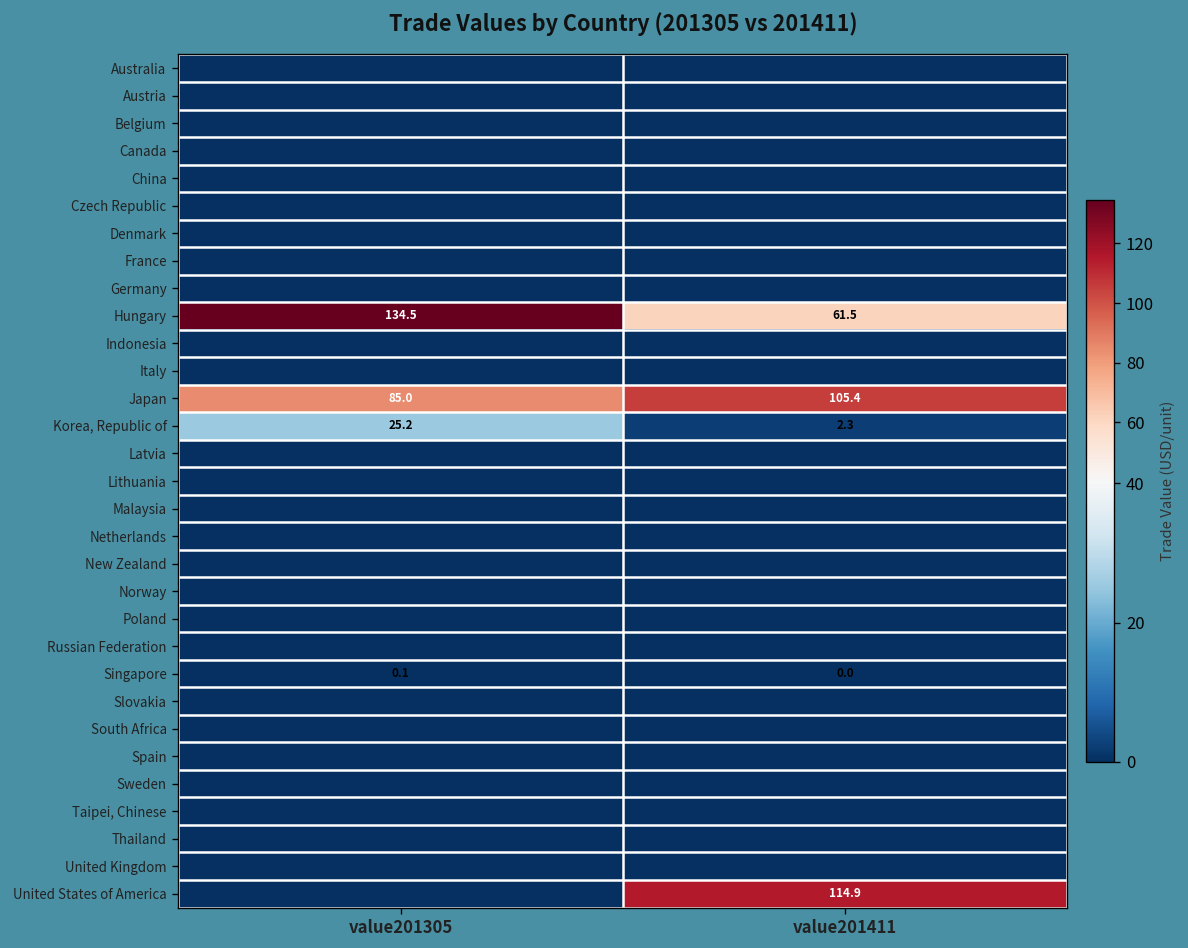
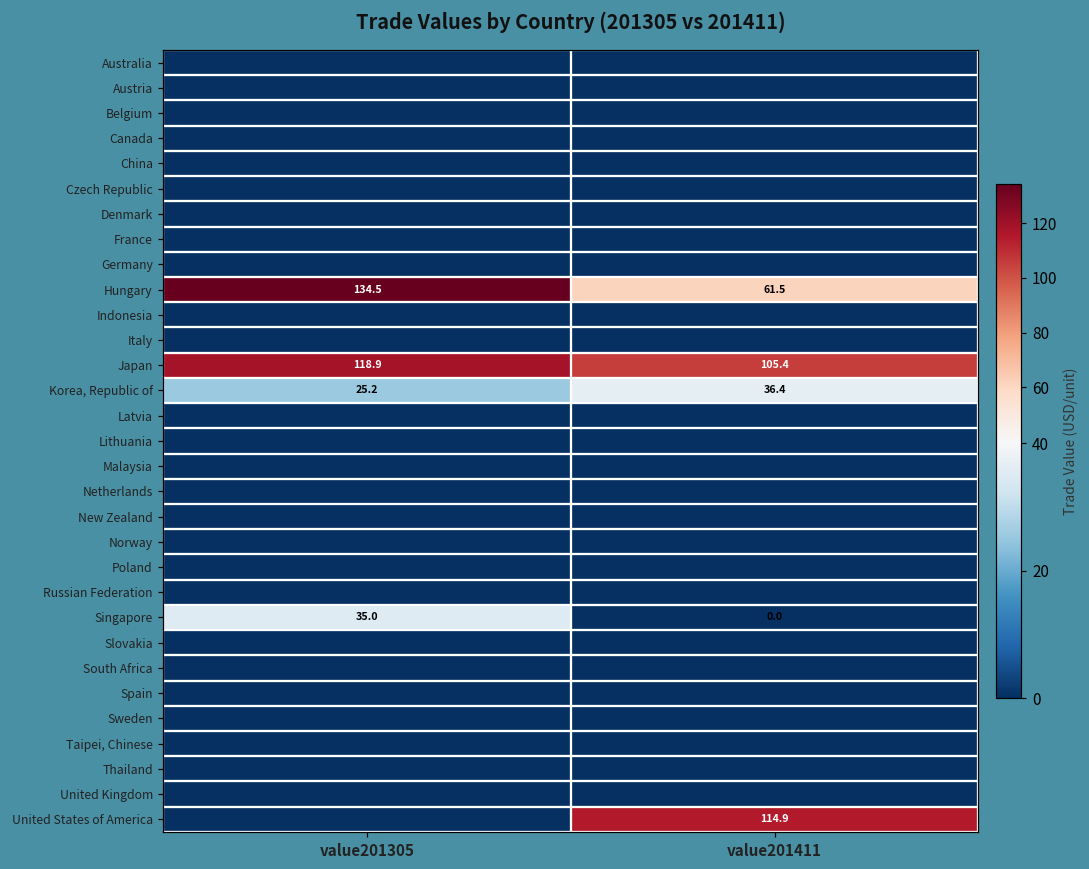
Japan, value201305: 85.0 -> 118.9
Korea, Republic of, value201411: 2.3 -> 36.4
Singapore, value201305: 0.1 -> 35.0
